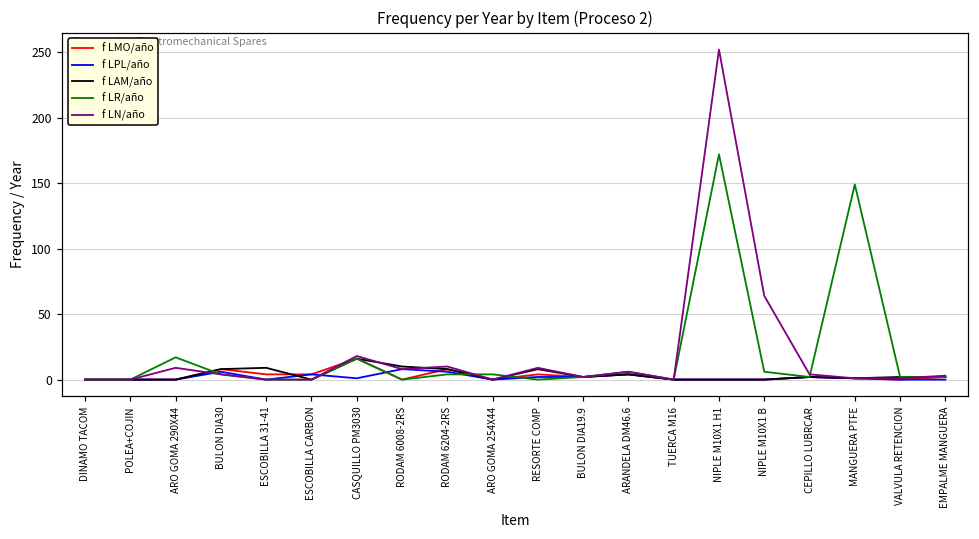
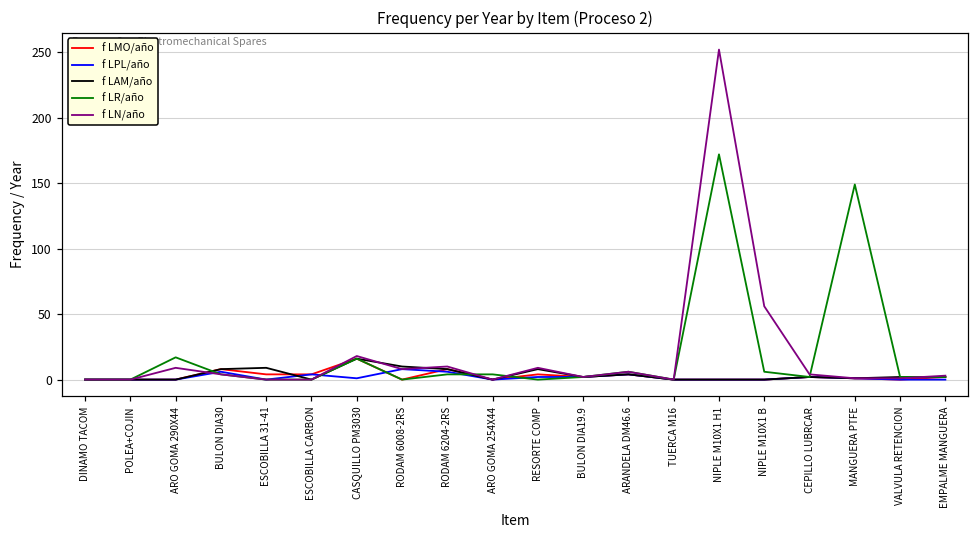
f LN/año, NIPLE M10X1 B: 64 -> 56
